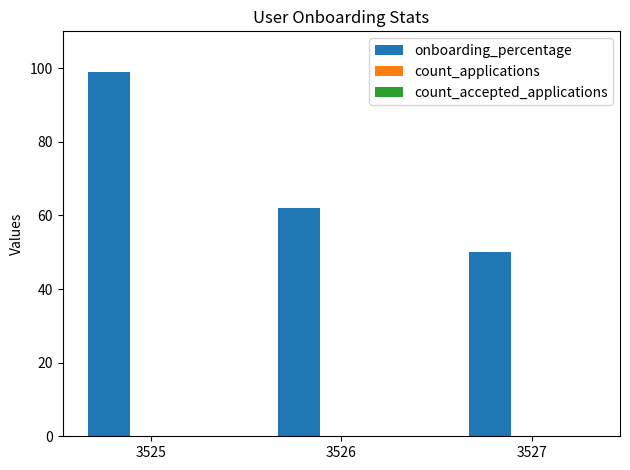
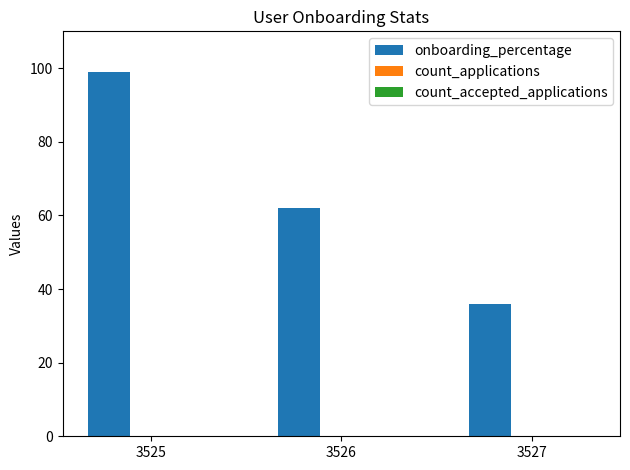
onboarding_percentage, 3527: 50 -> 36
